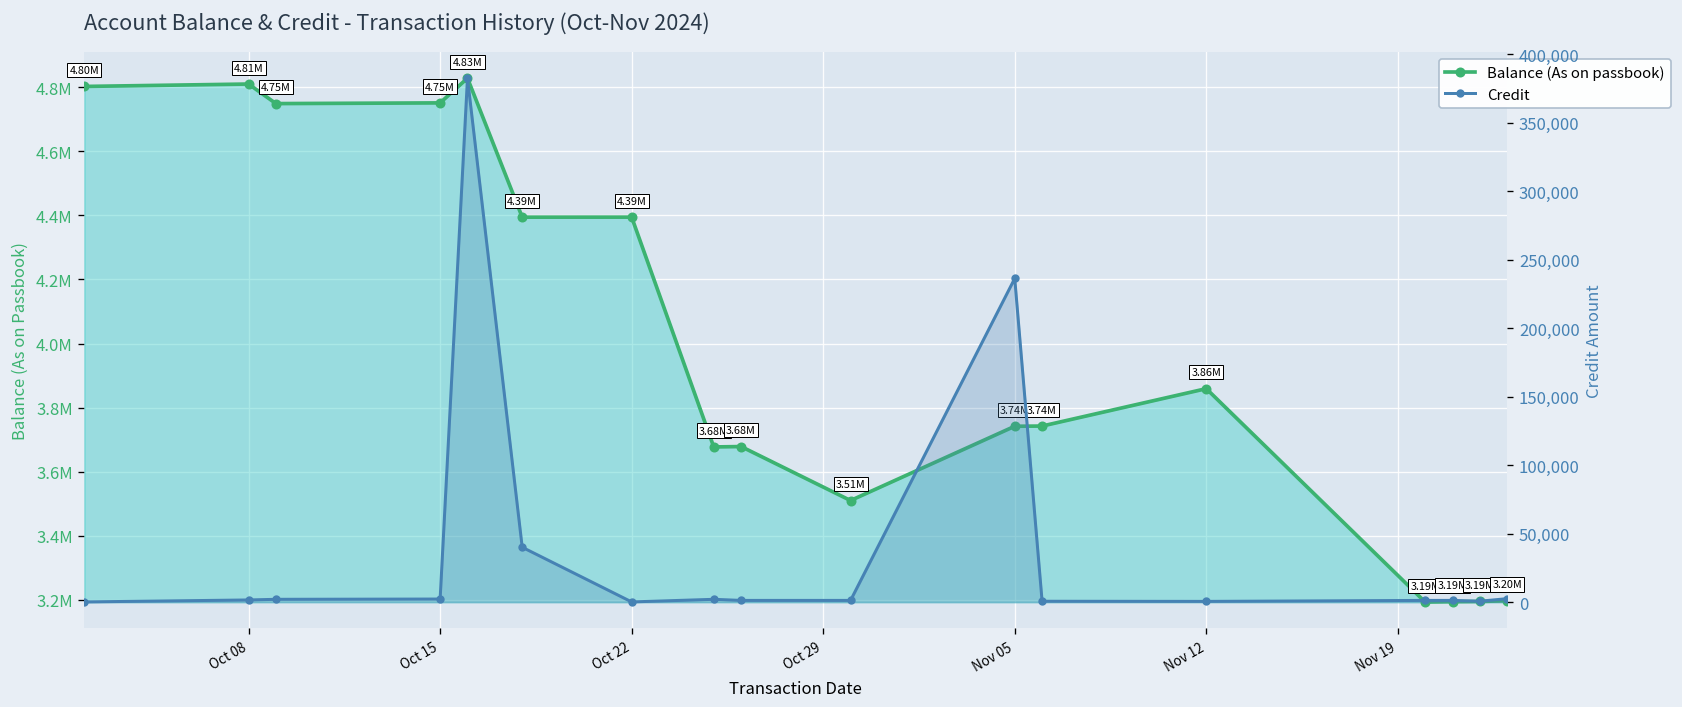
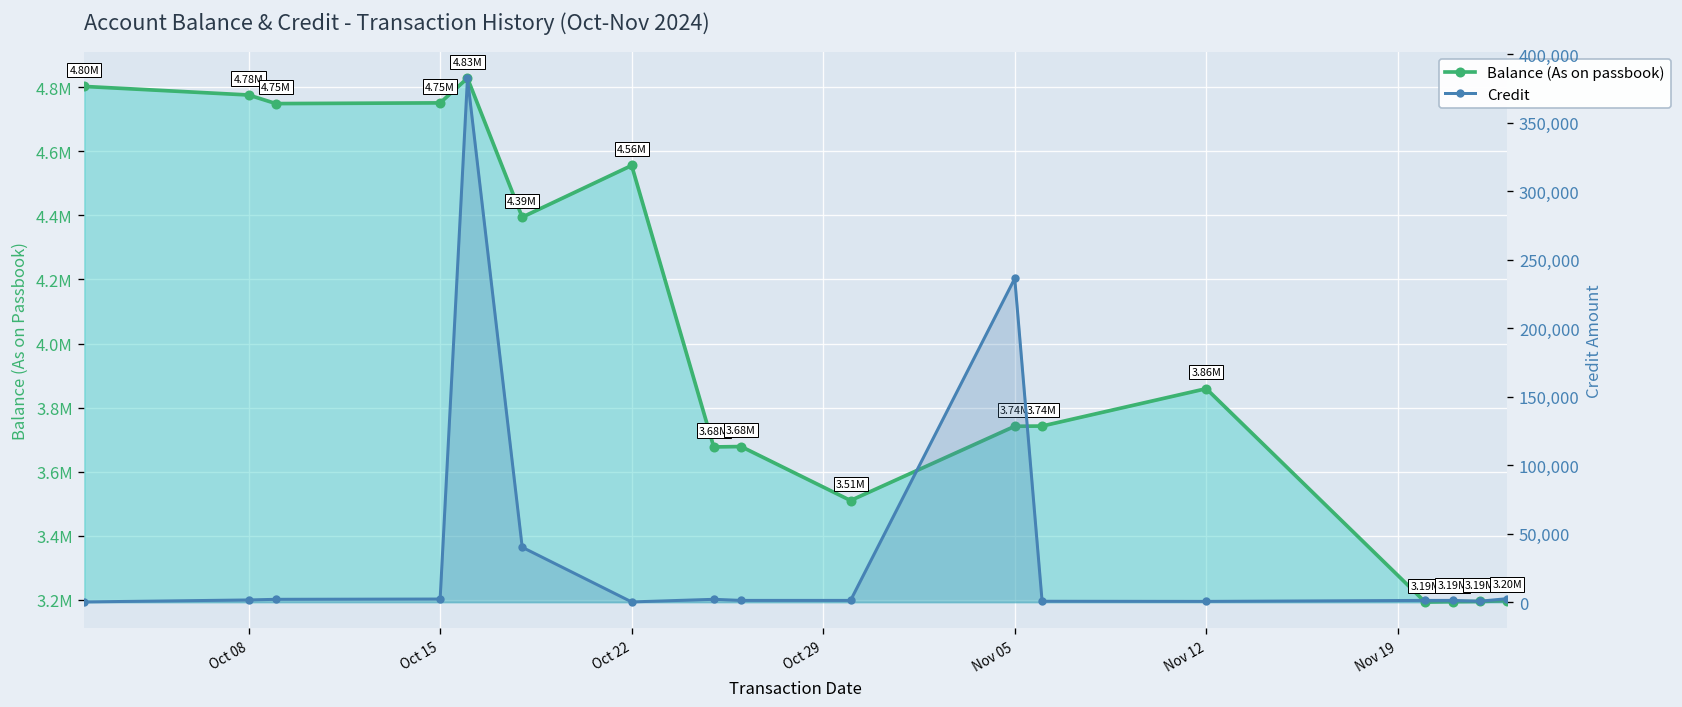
Balance (As on passbook), Oct 08: 4.81M -> 4.78M
Balance (As on passbook), Oct 22: 4.39M -> 4.56M
